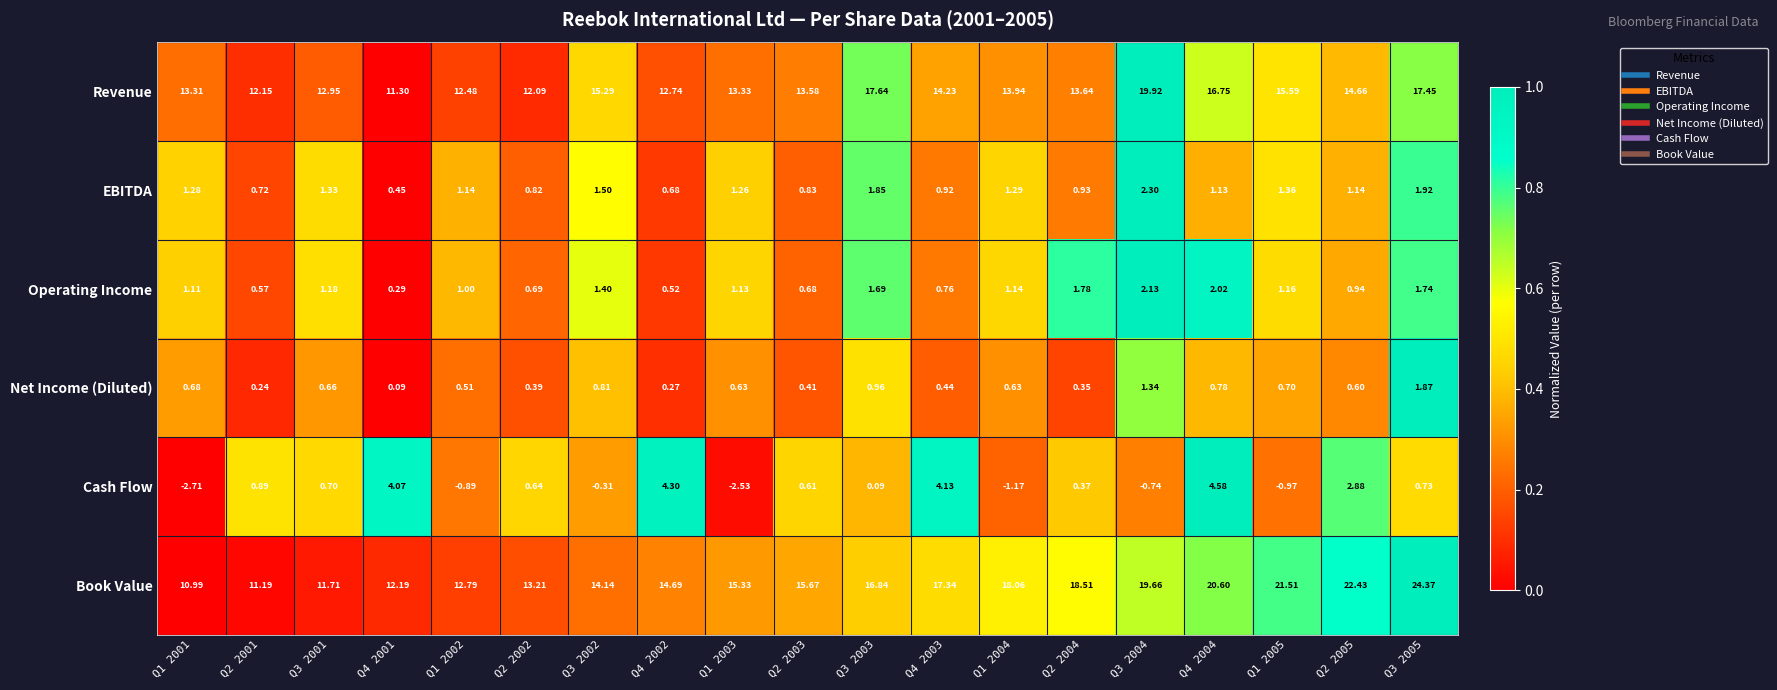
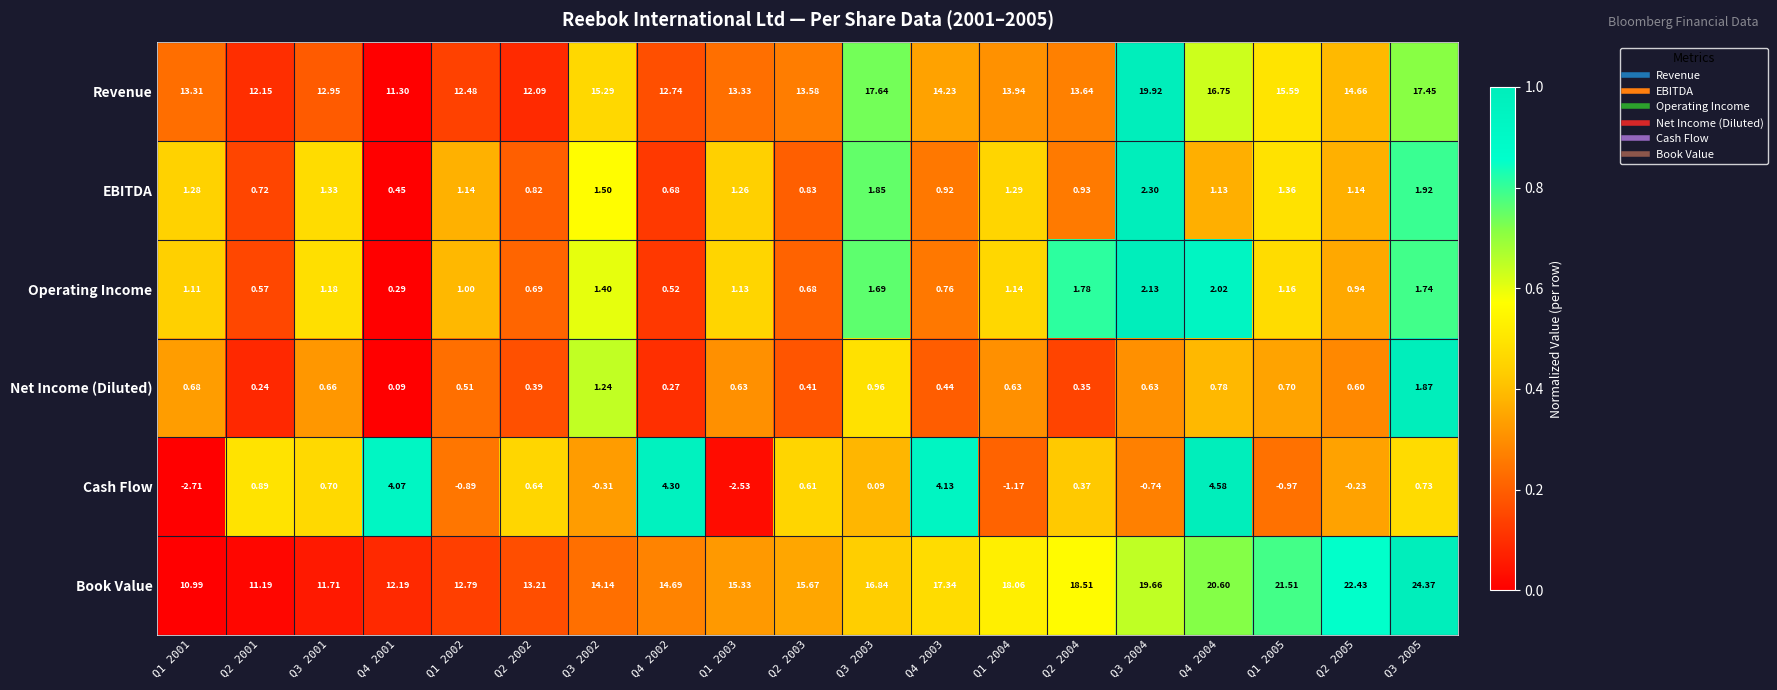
Net Income (Diluted), Q3 2002: 0.81 -> 1.24
Net Income (Diluted), Q3 2004: 1.34 -> 0.63
Cash Flow, Q2 2005: 2.88 -> -0.23
